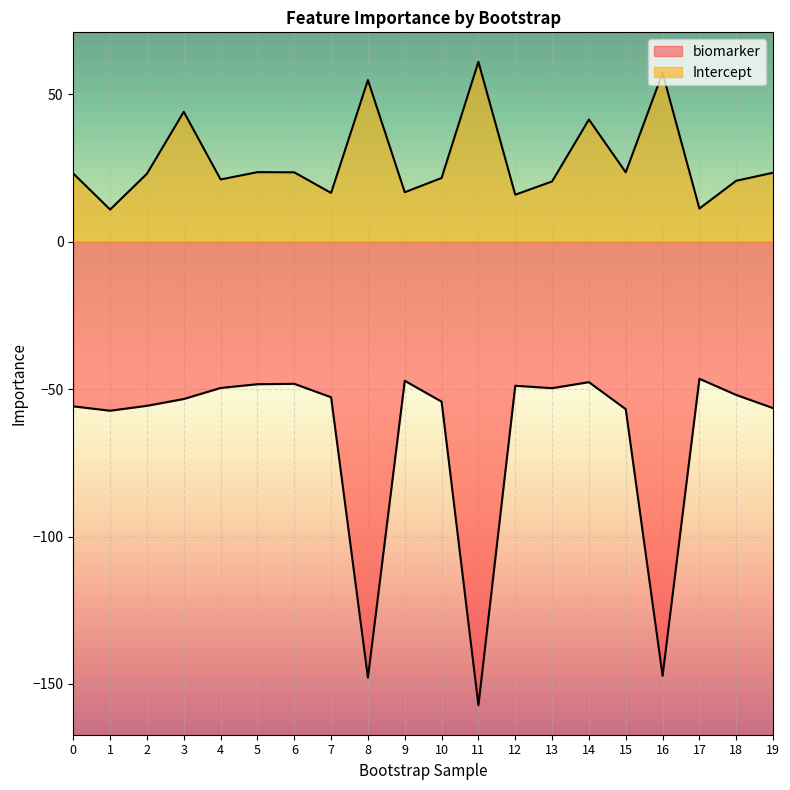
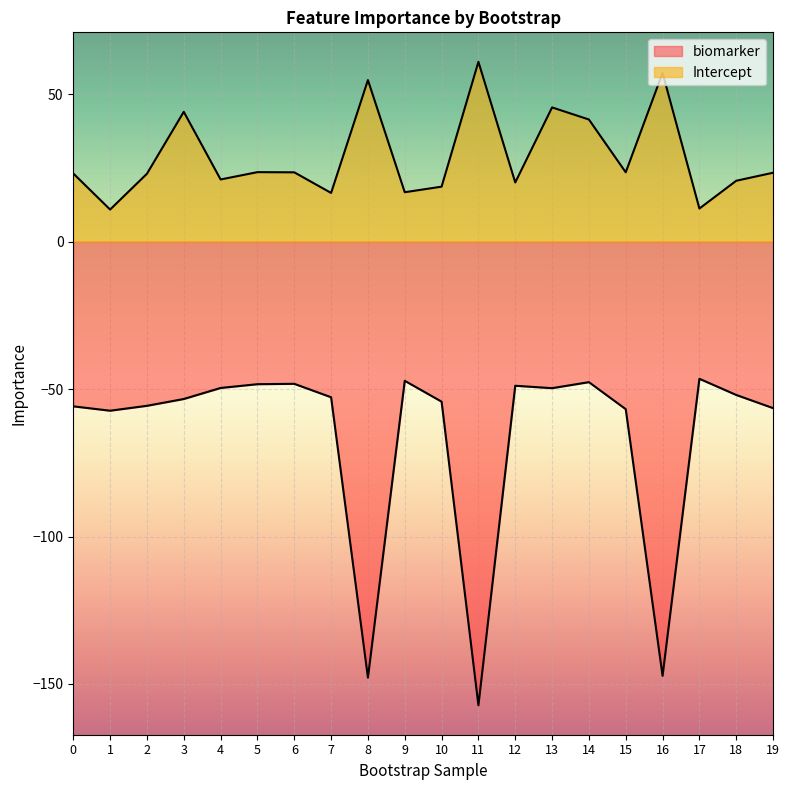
Intercept, 10: 22 -> 19
Intercept, 12: 16 -> 20
Intercept, 13: 20 -> 46
